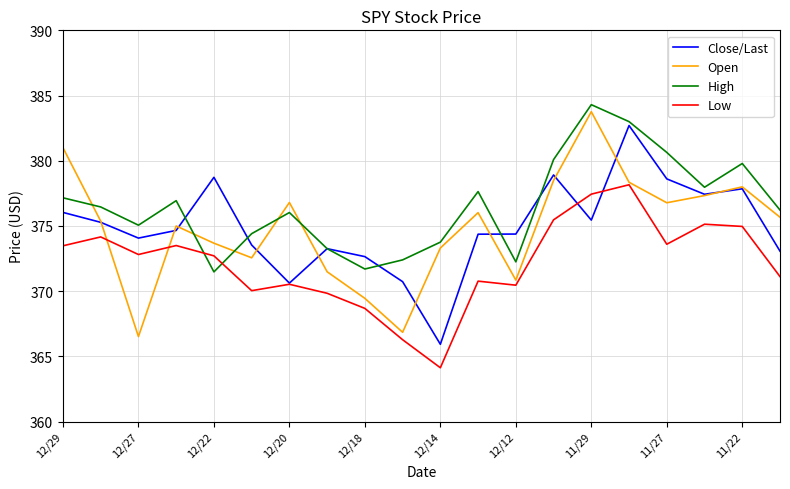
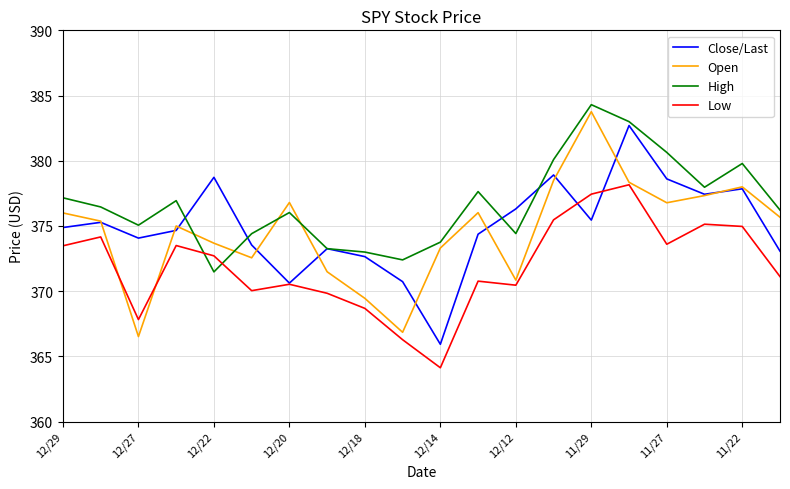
Close/Last, 12/29: 376.0 -> 374.9
Open, 12/29: 381 -> 376
Low, 12/27: 372.8 -> 367.8
High, 12/18: 371.7 -> 373.0
Close/Last, 12/12: 374.4 -> 376.3
High, 12/12: 372.3 -> 374.4
